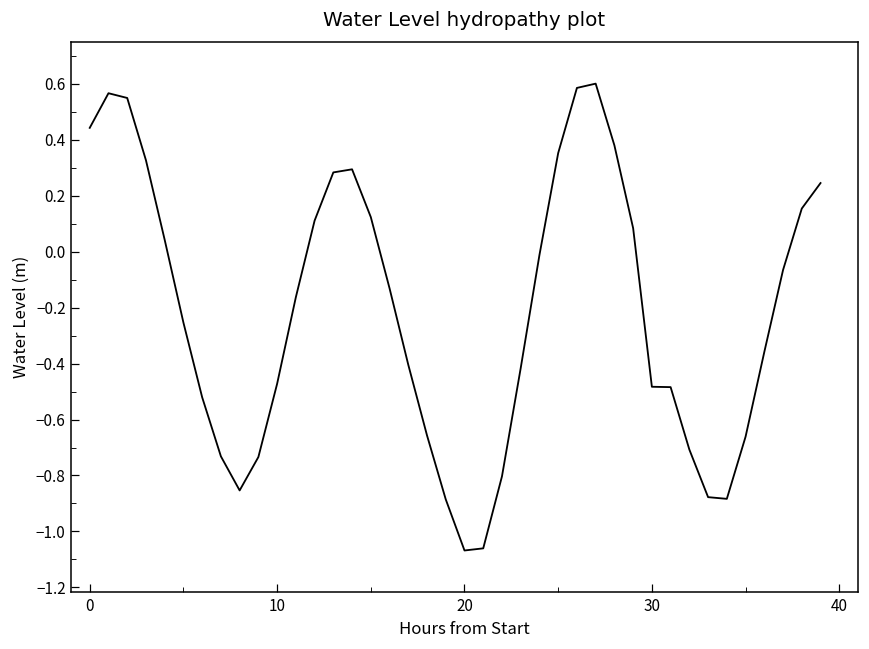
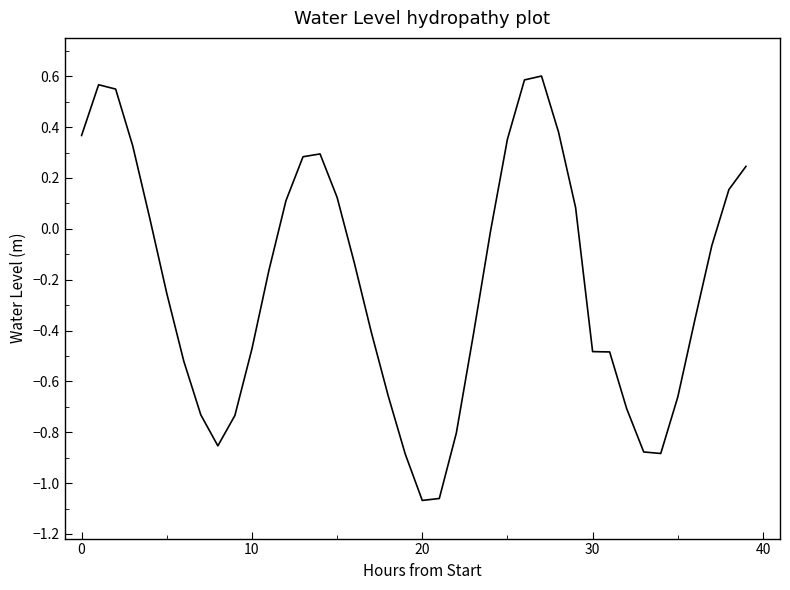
0: 0.44 -> 0.37
